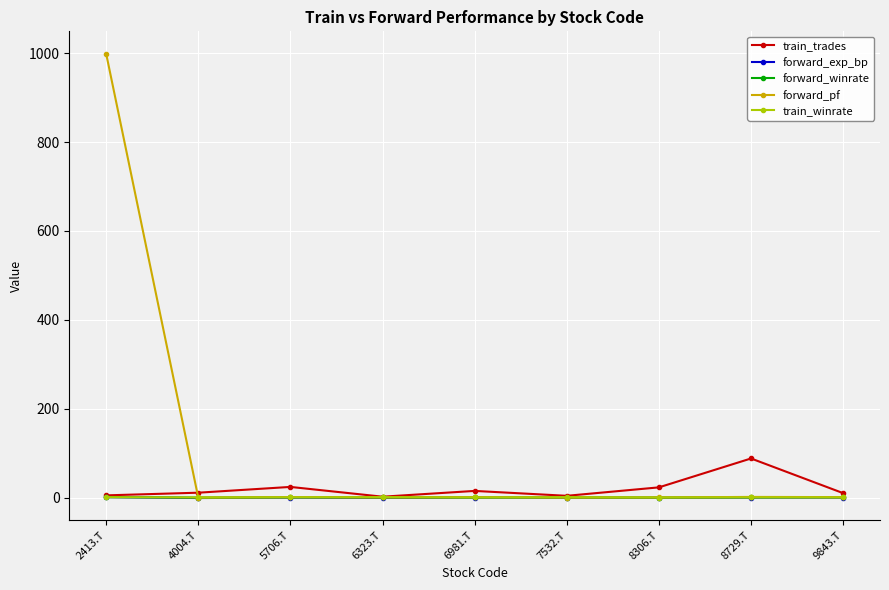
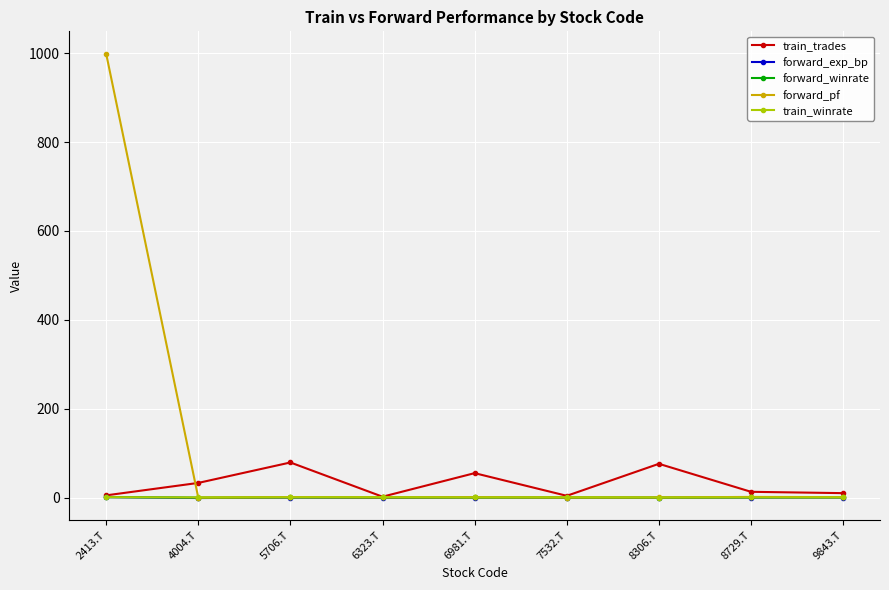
train_trades, 4004.T: 10 -> 30
train_trades, 5706.T: 20 -> 80
train_trades, 6981.T: 20 -> 60
train_trades, 8306.T: 20 -> 80
train_trades, 8729.T: 90 -> 10
